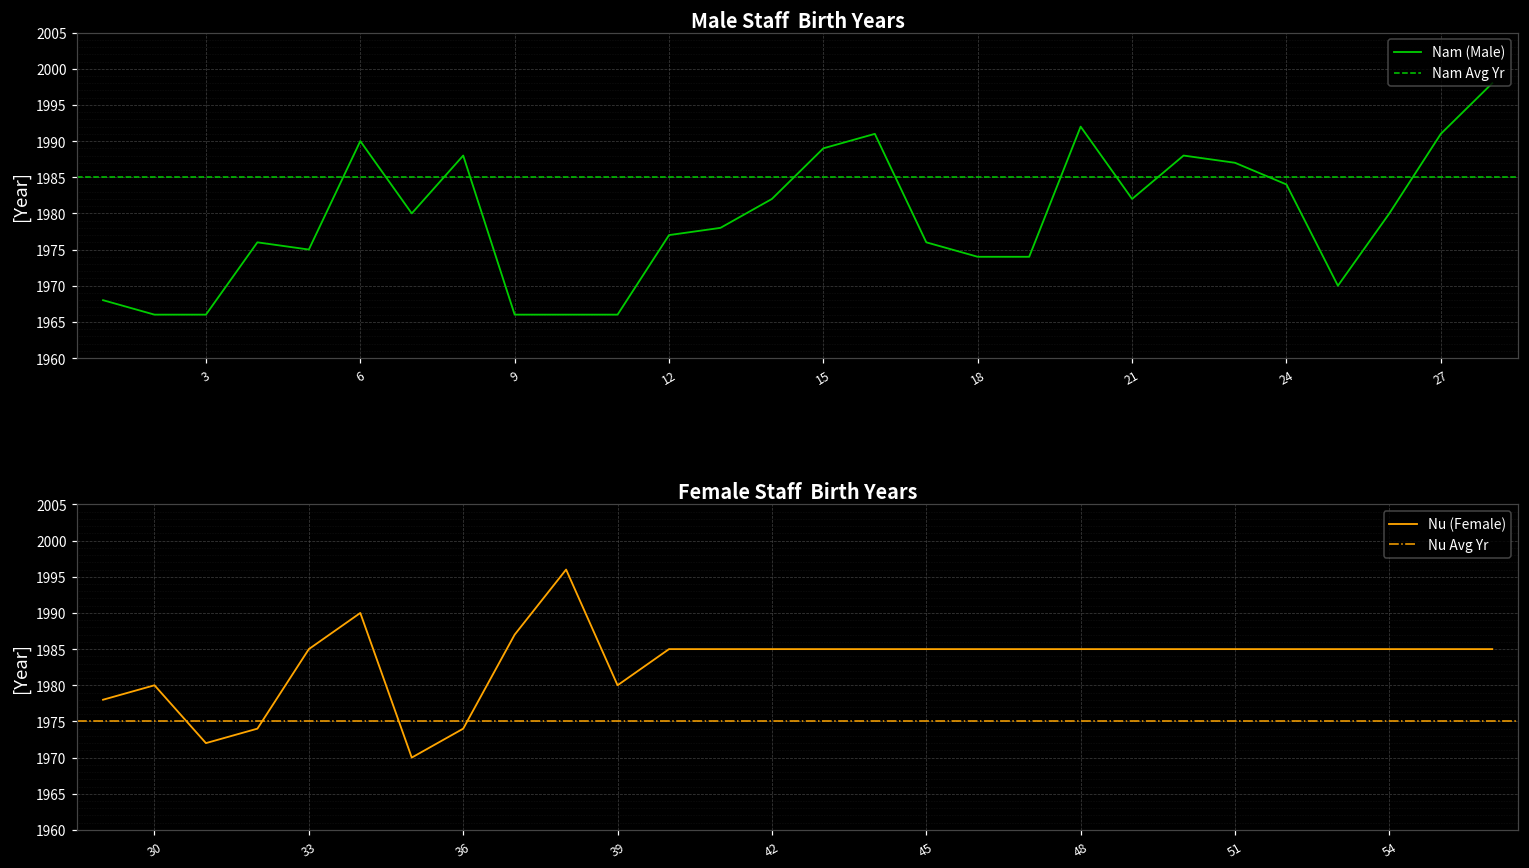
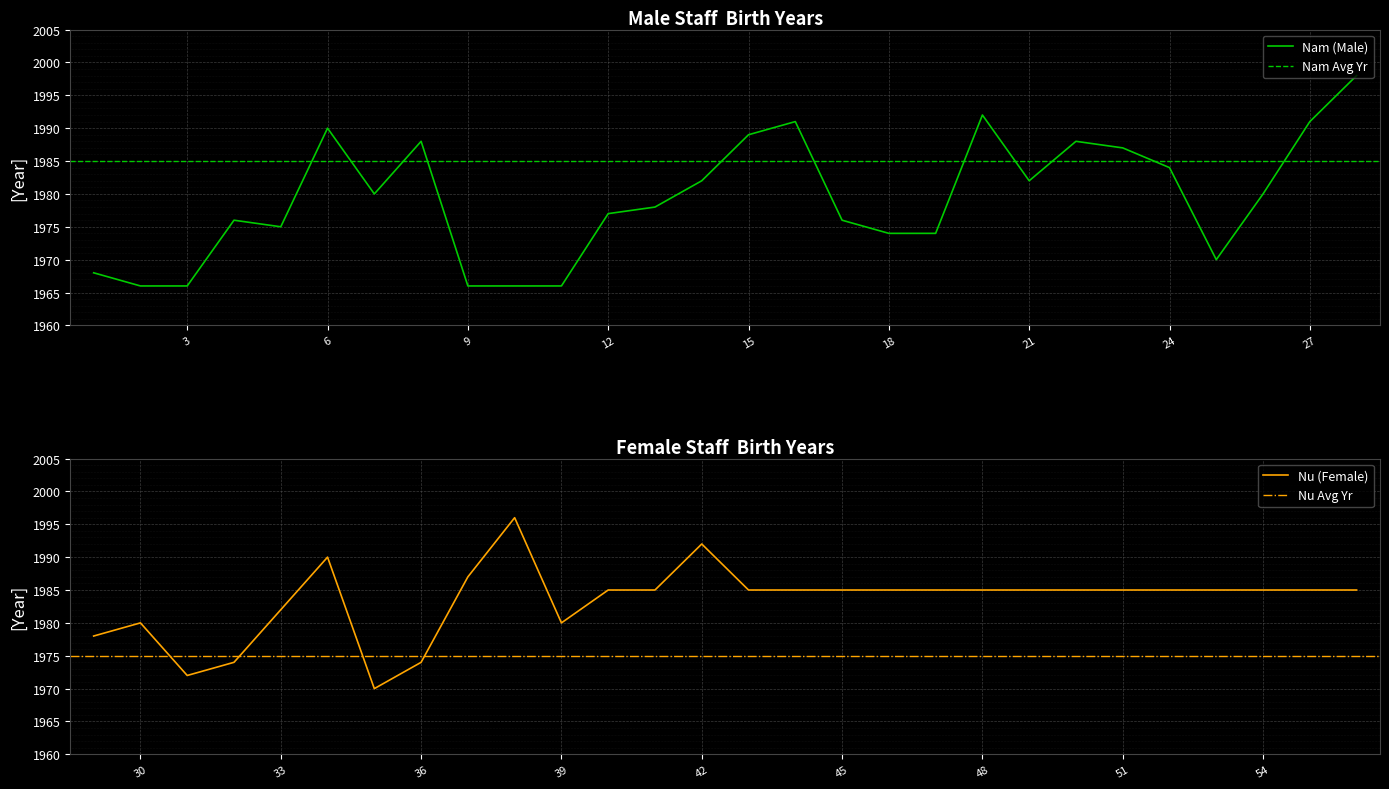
Female Staff Birth Years, 33: 1985 -> 1982
Female Staff Birth Years, 42: 1985 -> 1992
